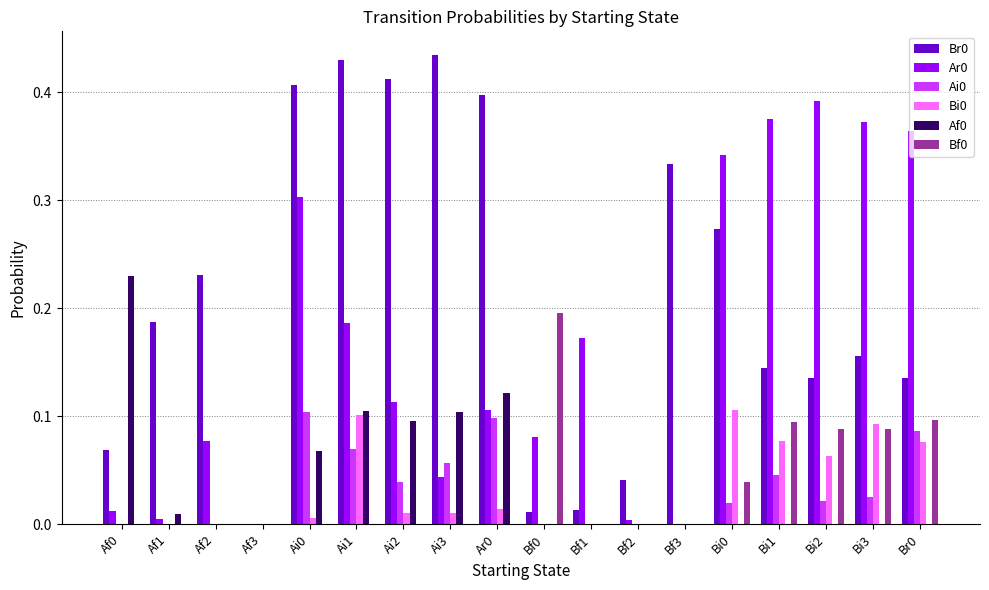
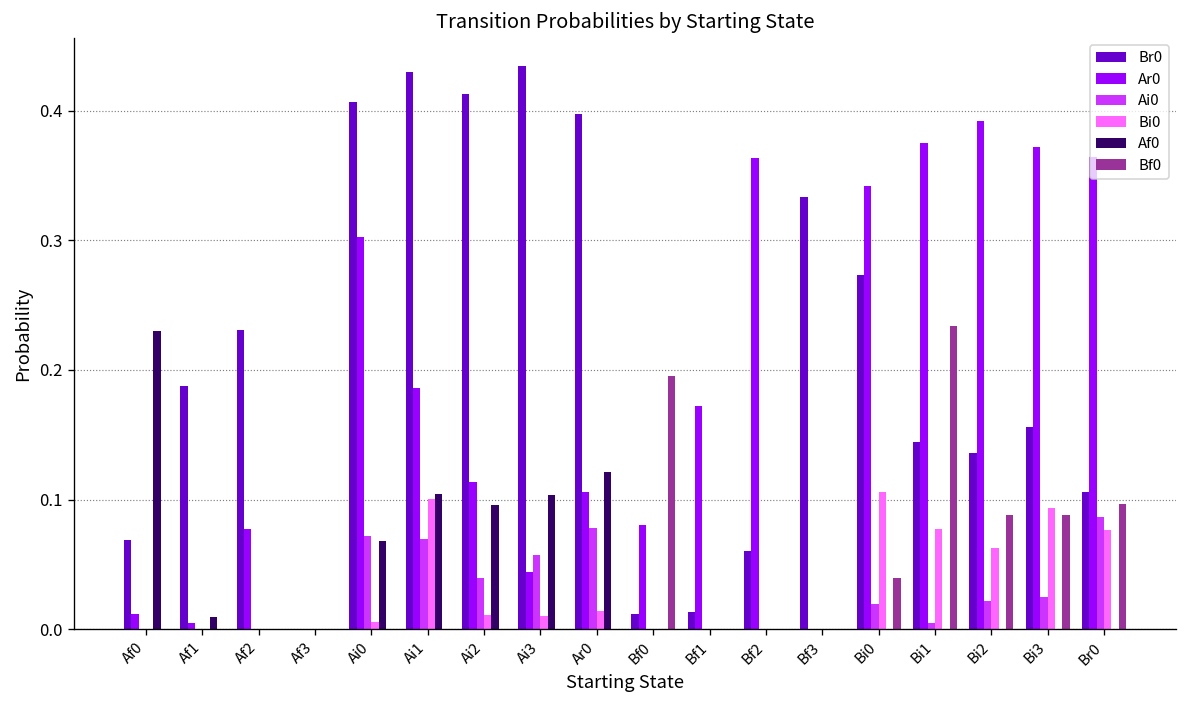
Ai0, Ai0: 0.104 -> 0.072
Ai0, Ar0: 0.099 -> 0.078
Br0, Bf2: 0.041 -> 0.061
Ar0, Bf2: 0.004 -> 0.364
Ai0, Bi1: 0.045 -> 0.005
Bf0, Bi1: 0.095 -> 0.234
Br0, Br0: 0.136 -> 0.106
